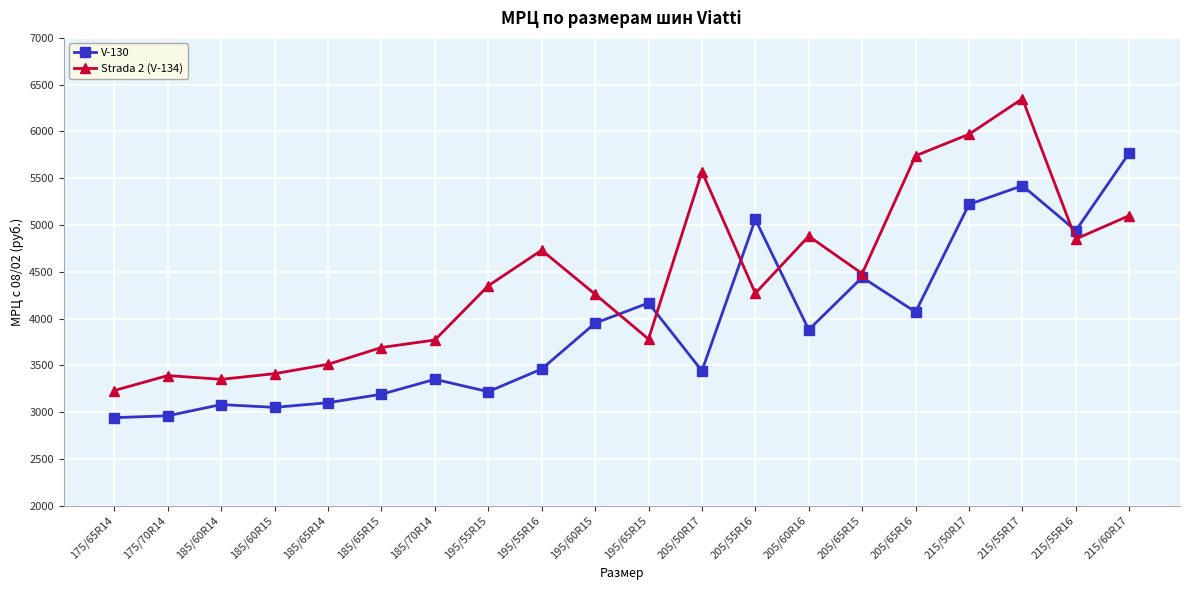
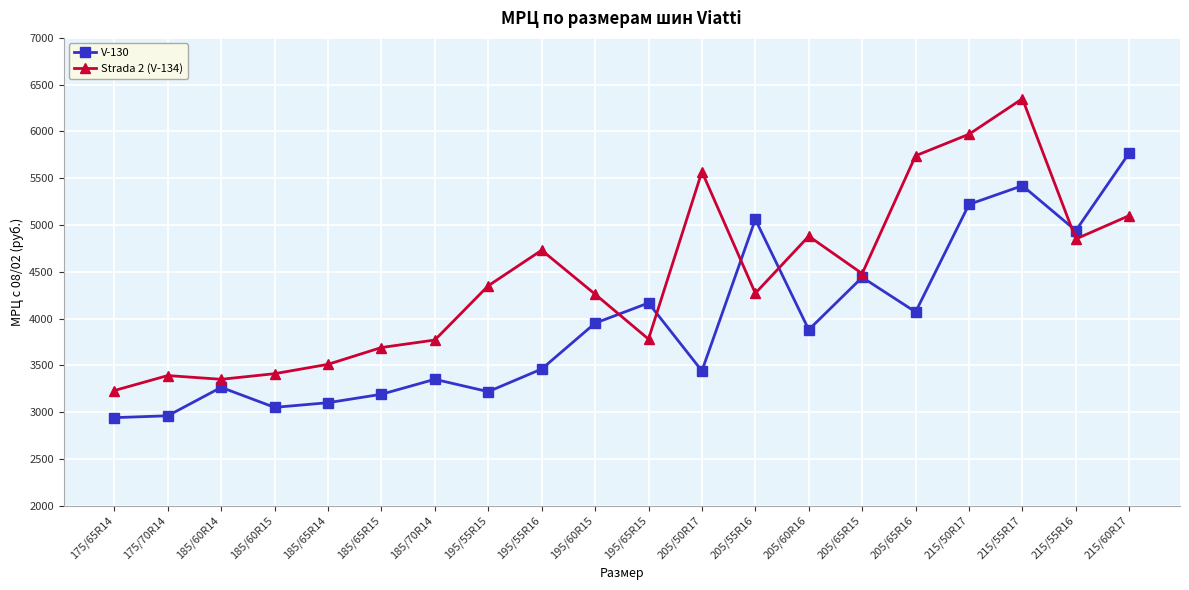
V-130, 185/60R14: 3100 -> 3300
